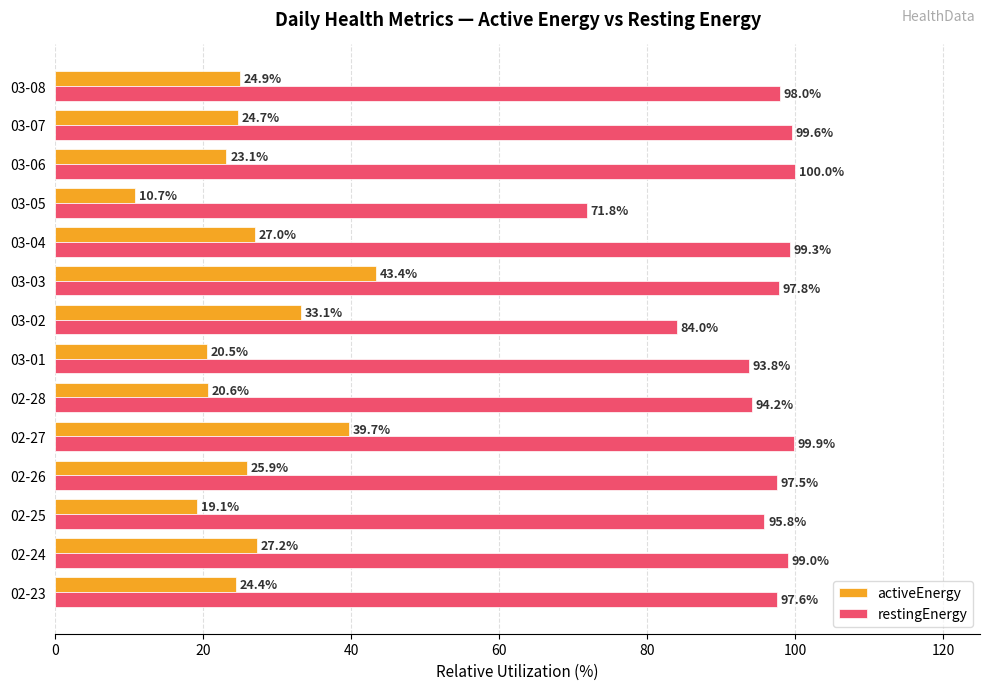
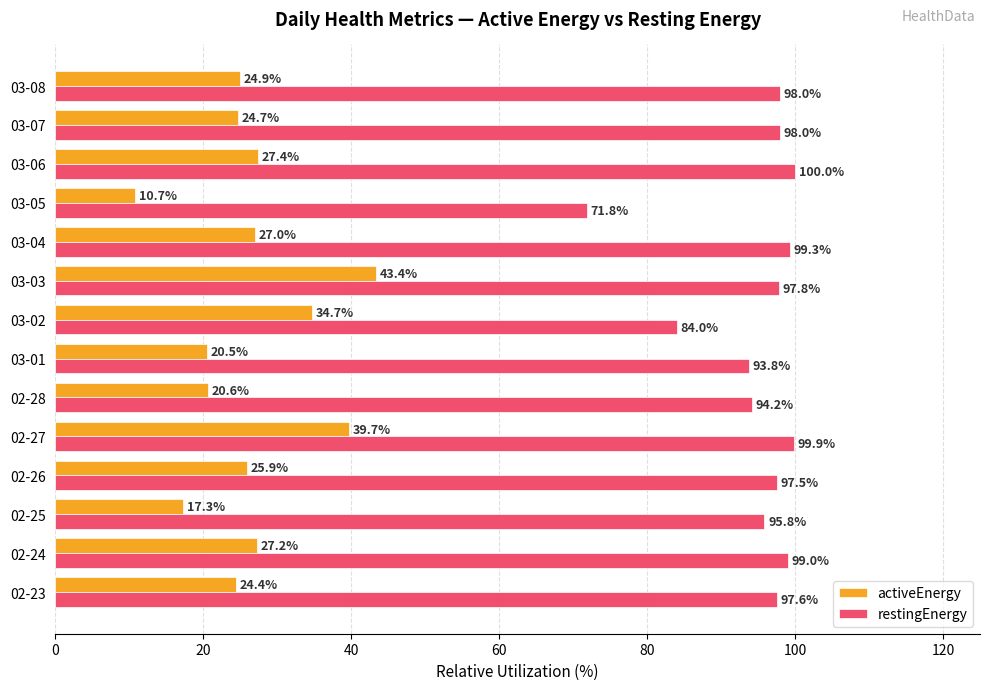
restingEnergy, 03-07: 99.6% -> 98.0%
activeEnergy, 03-06: 23.1% -> 27.4%
activeEnergy, 03-02: 33.1% -> 34.7%
activeEnergy, 02-25: 19.1% -> 17.3%
